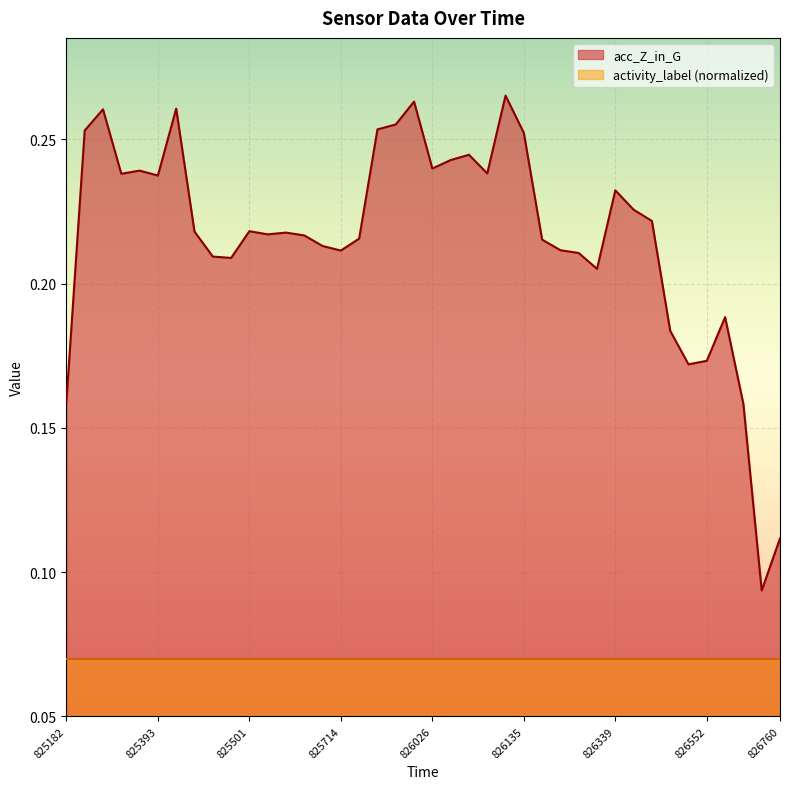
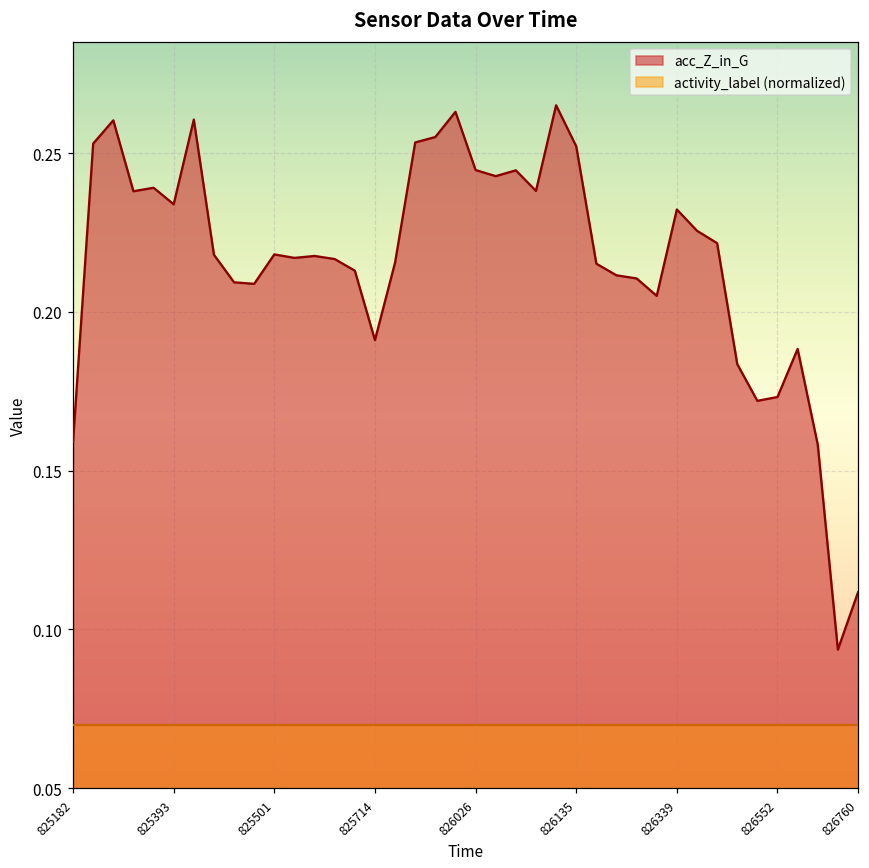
acc_Z_in_G, 825393: 0.237 -> 0.234
acc_Z_in_G, 825714: 0.211 -> 0.191
acc_Z_in_G, 826026: 0.240 -> 0.245
